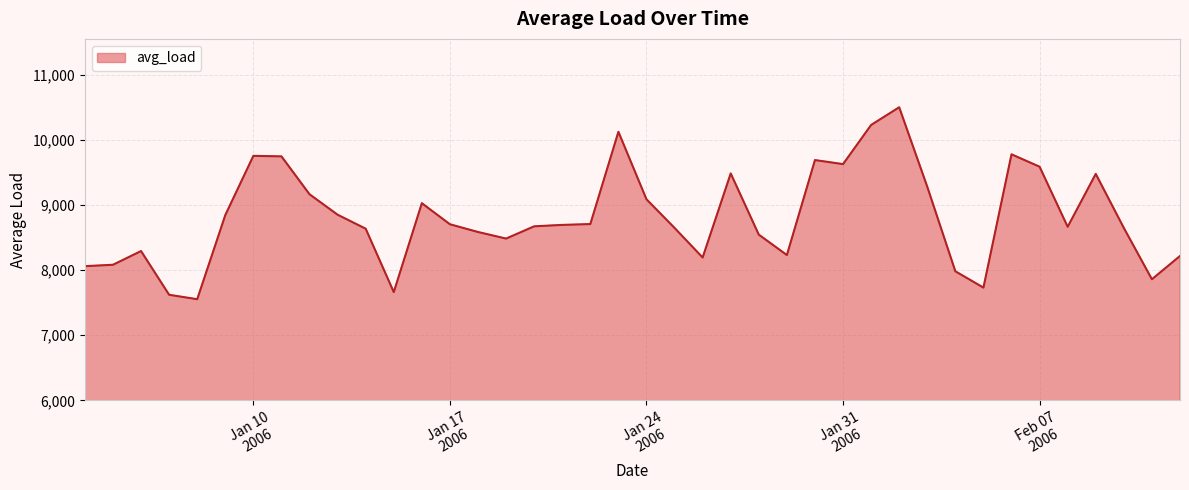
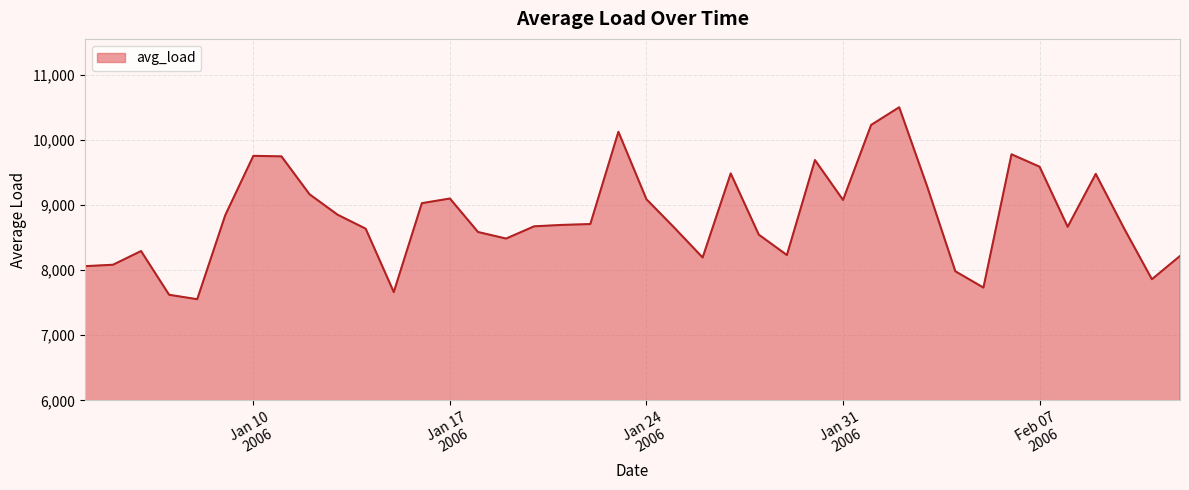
Jan 17 2006: 8,700 -> 9,100
Jan 31 2006: 9,600 -> 9,100
